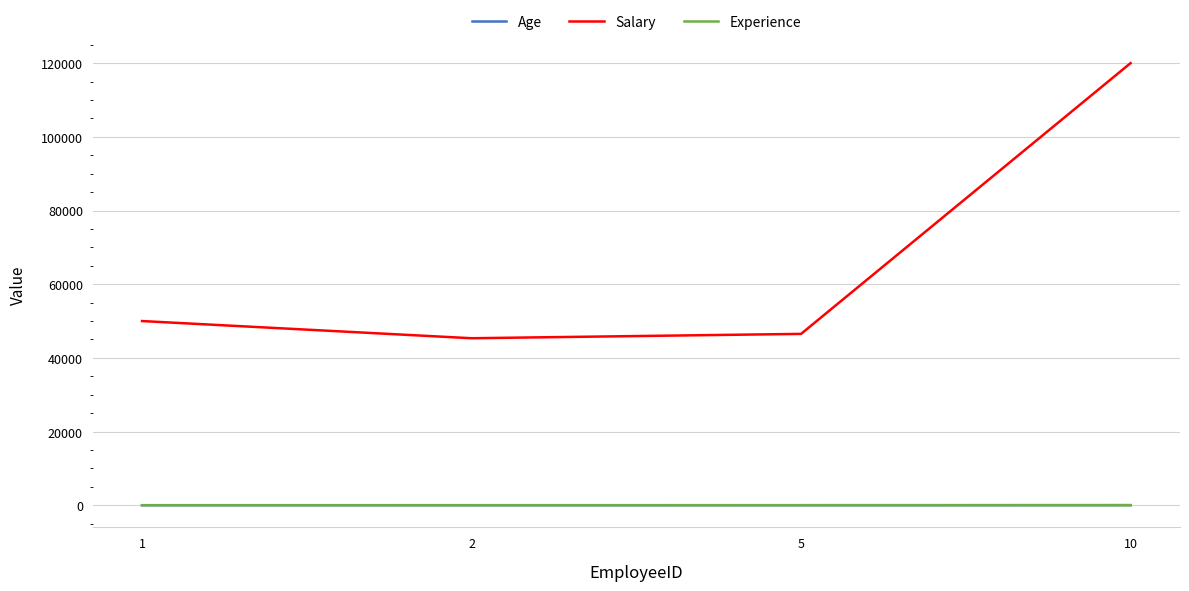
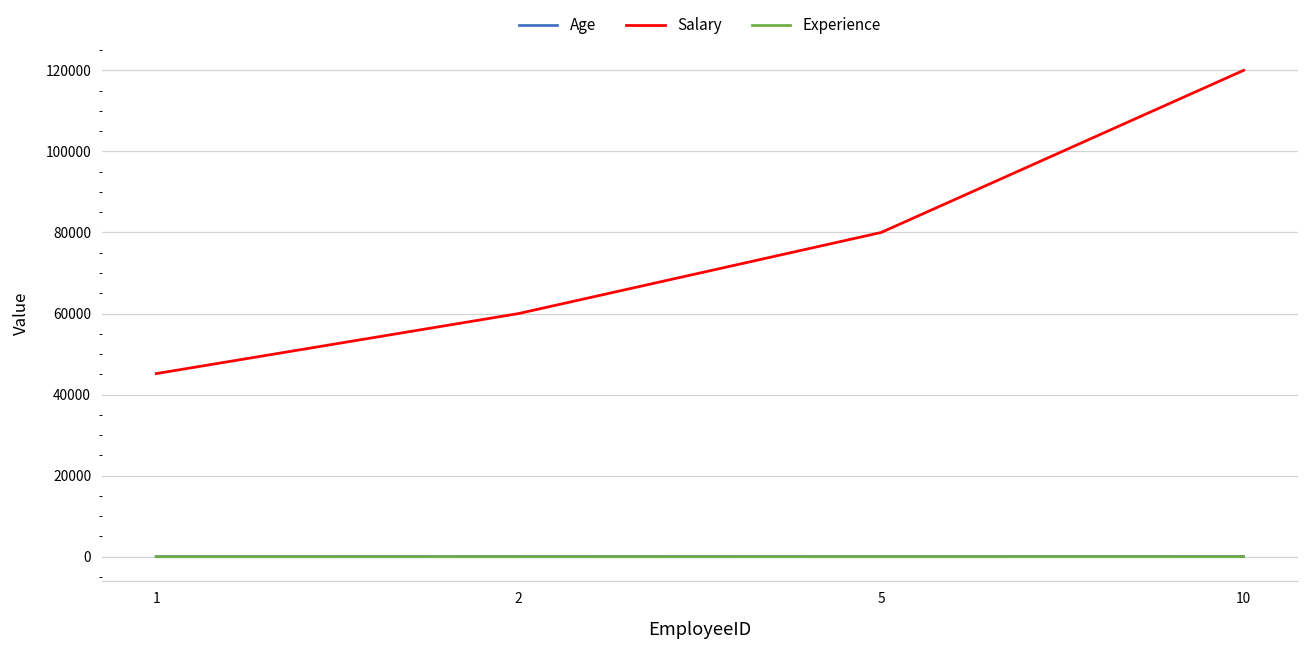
Salary, 1: 50000 -> 45000
Salary, 2: 45000 -> 60000
Salary, 5: 47000 -> 80000
